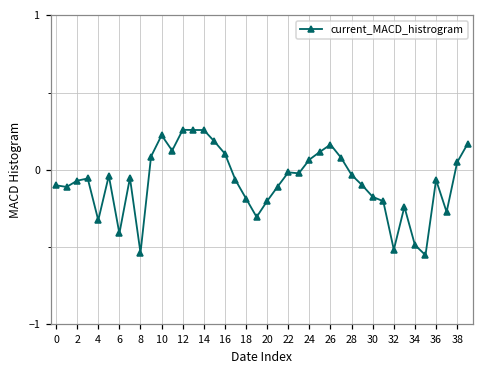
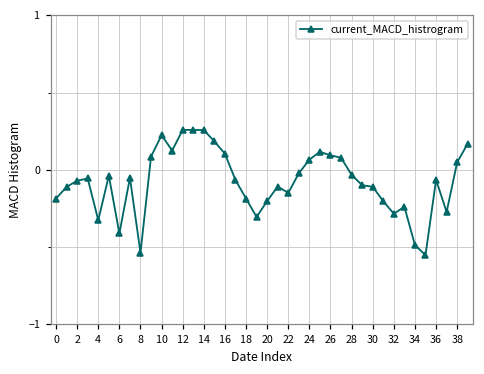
0: -0.10 -> -0.19
22: -0.02 -> -0.15
26: 0.16 -> 0.09
30: -0.17 -> -0.11
32: -0.52 -> -0.28
